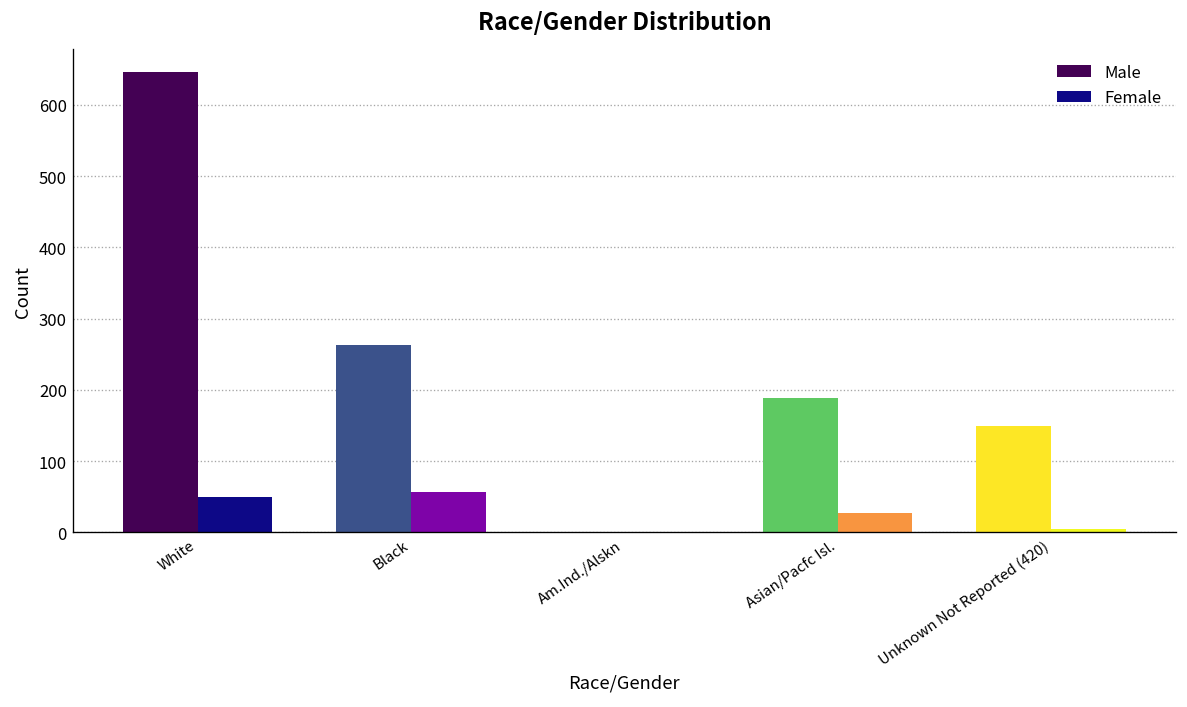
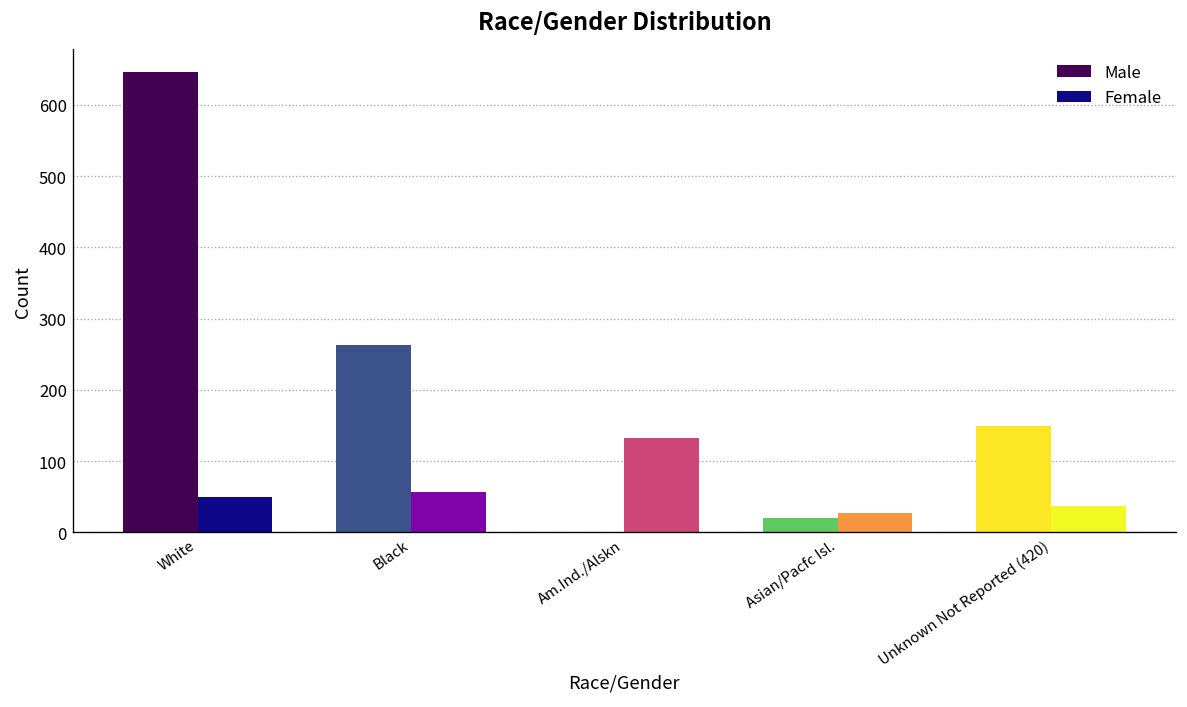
Female, Am.Ind./Alskn: 0 -> 130
Male, Asian/Pacfc Isl.: 190 -> 20
Female, Unknown Not Reported (420): 10 -> 40
